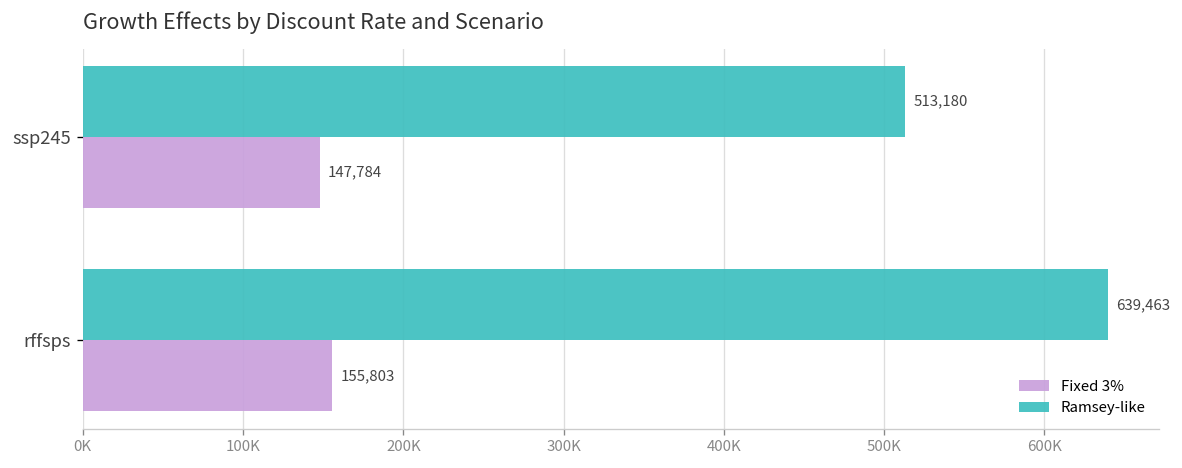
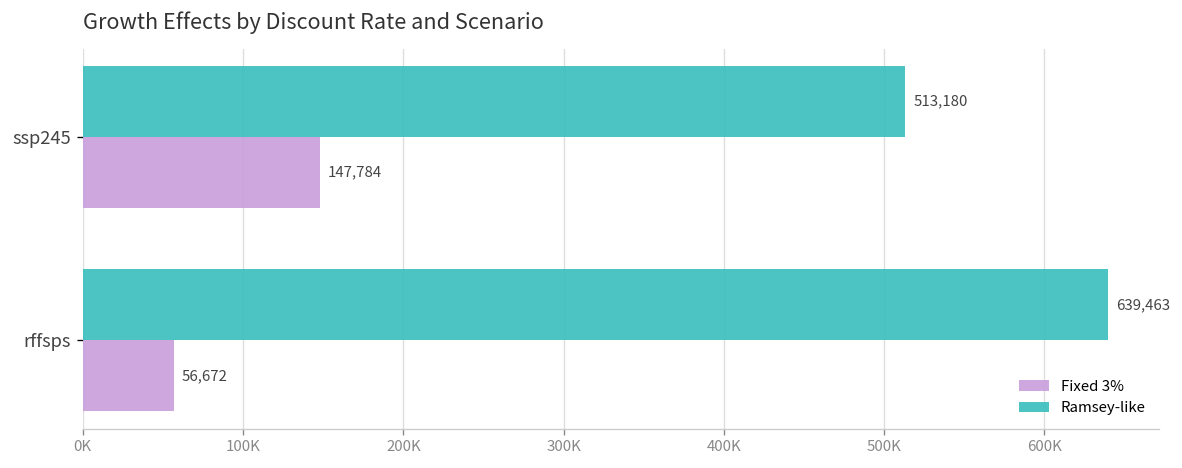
Fixed 3%, rffsps: 155,803 -> 56,672
